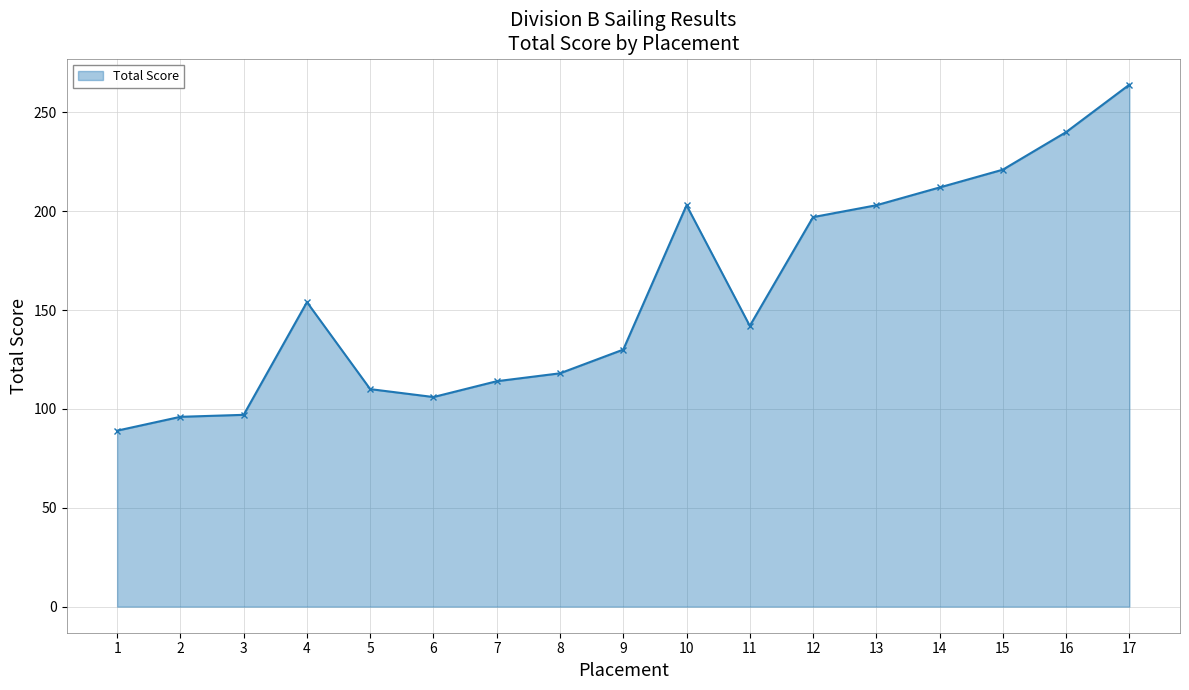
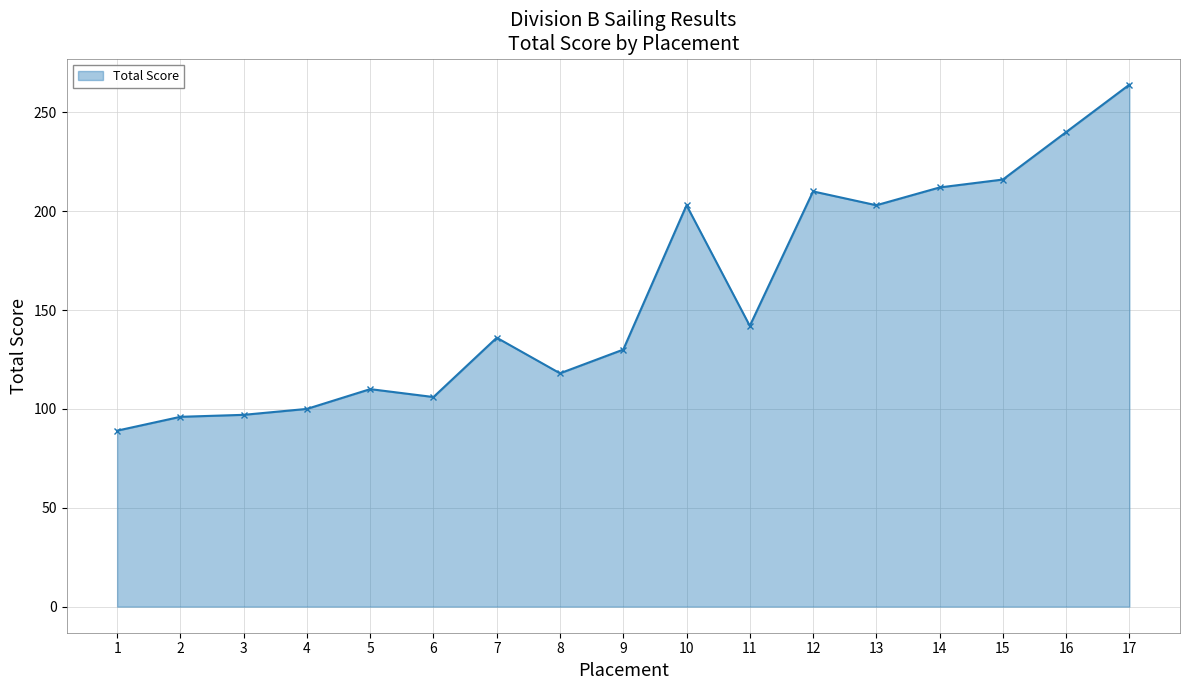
4: 154 -> 100
7: 114 -> 136
12: 197 -> 210
15: 221 -> 216
